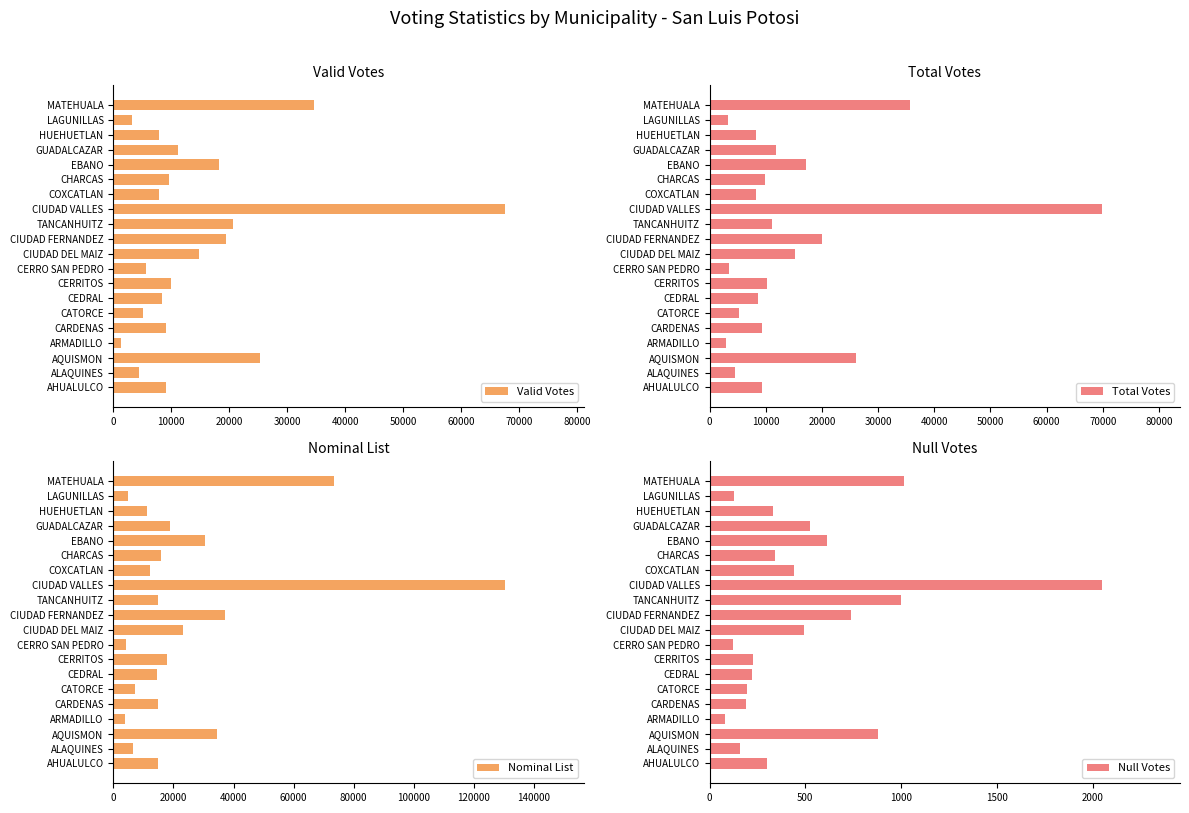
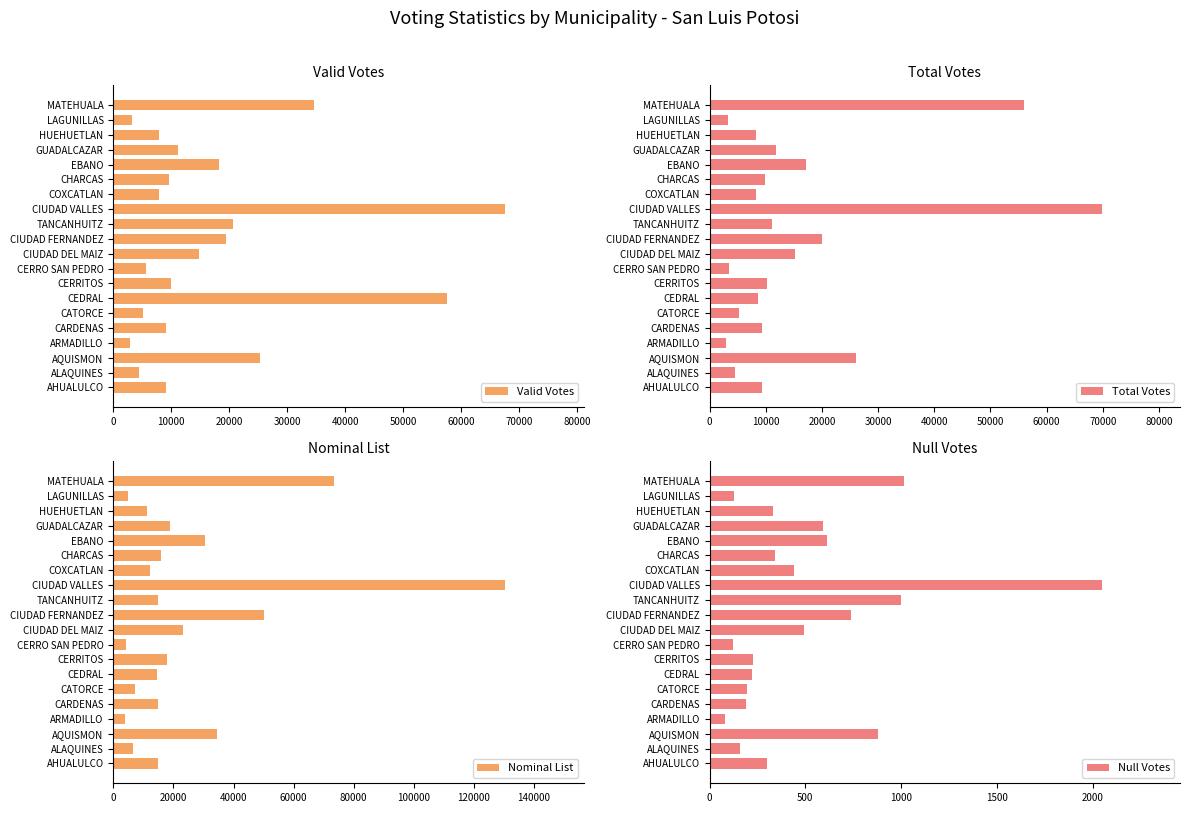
Valid Votes, CEDRAL: 8000 -> 58000
Valid Votes, ARMADILLO: 1000 -> 3000
Total Votes, MATEHUALA: 36000 -> 56000
Nominal List, CIUDAD FERNANDEZ: 37000 -> 50000
Null Votes, GUADALCAZAR: 530 -> 590
